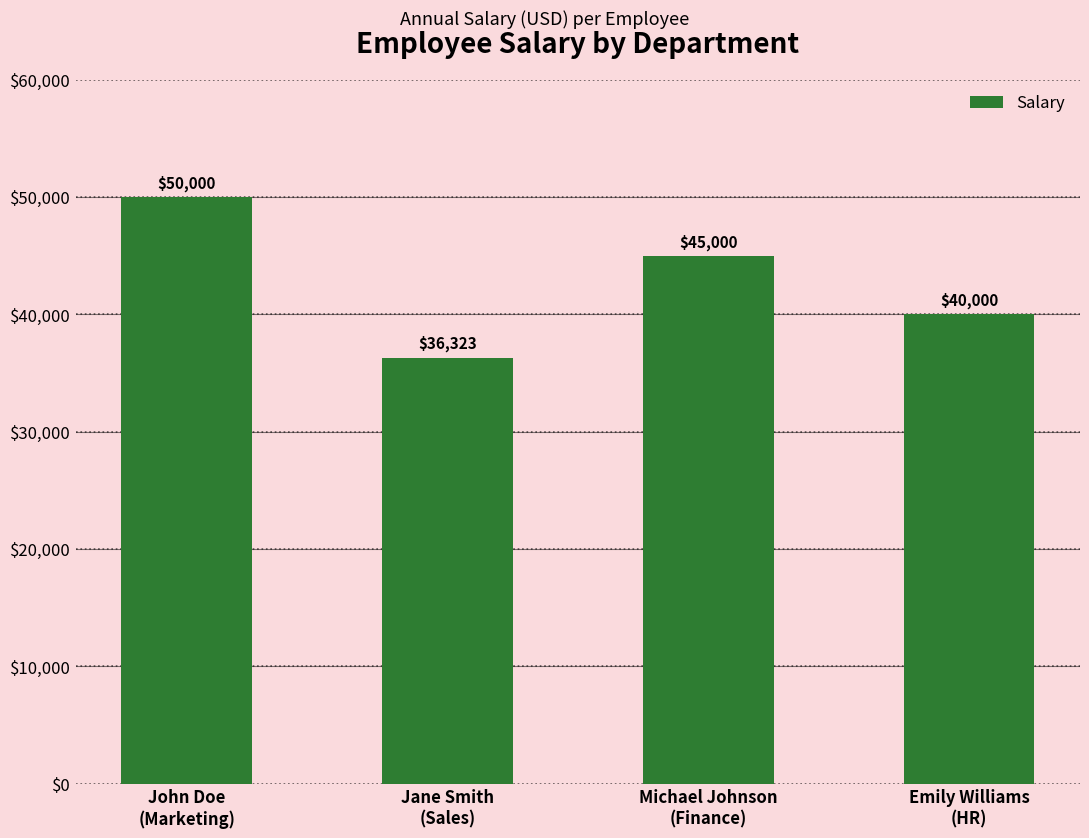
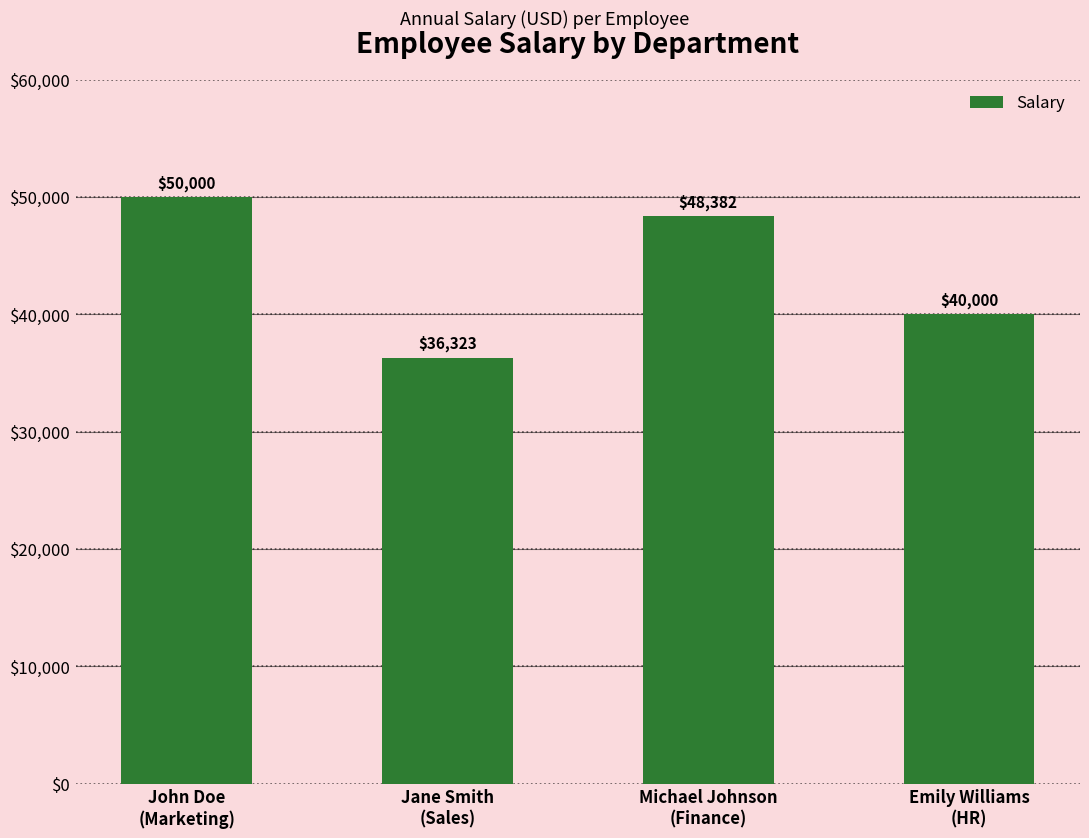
Michael Johnson (Finance): $45,000 -> $48,382
